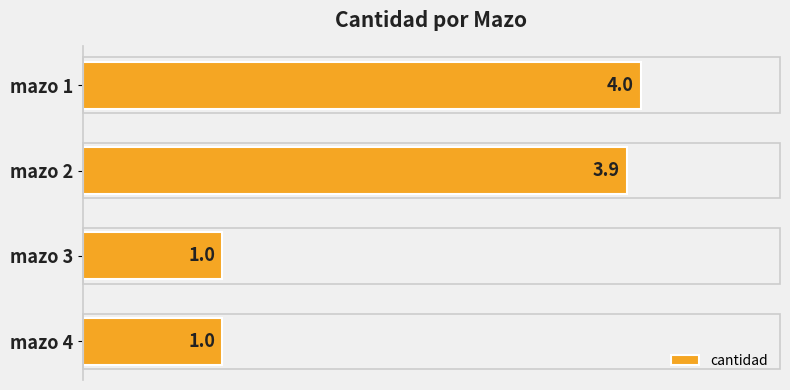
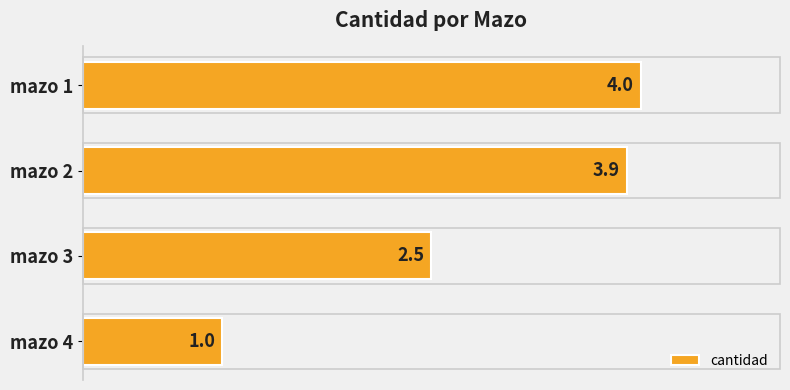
mazo 3: 1.0 -> 2.5
